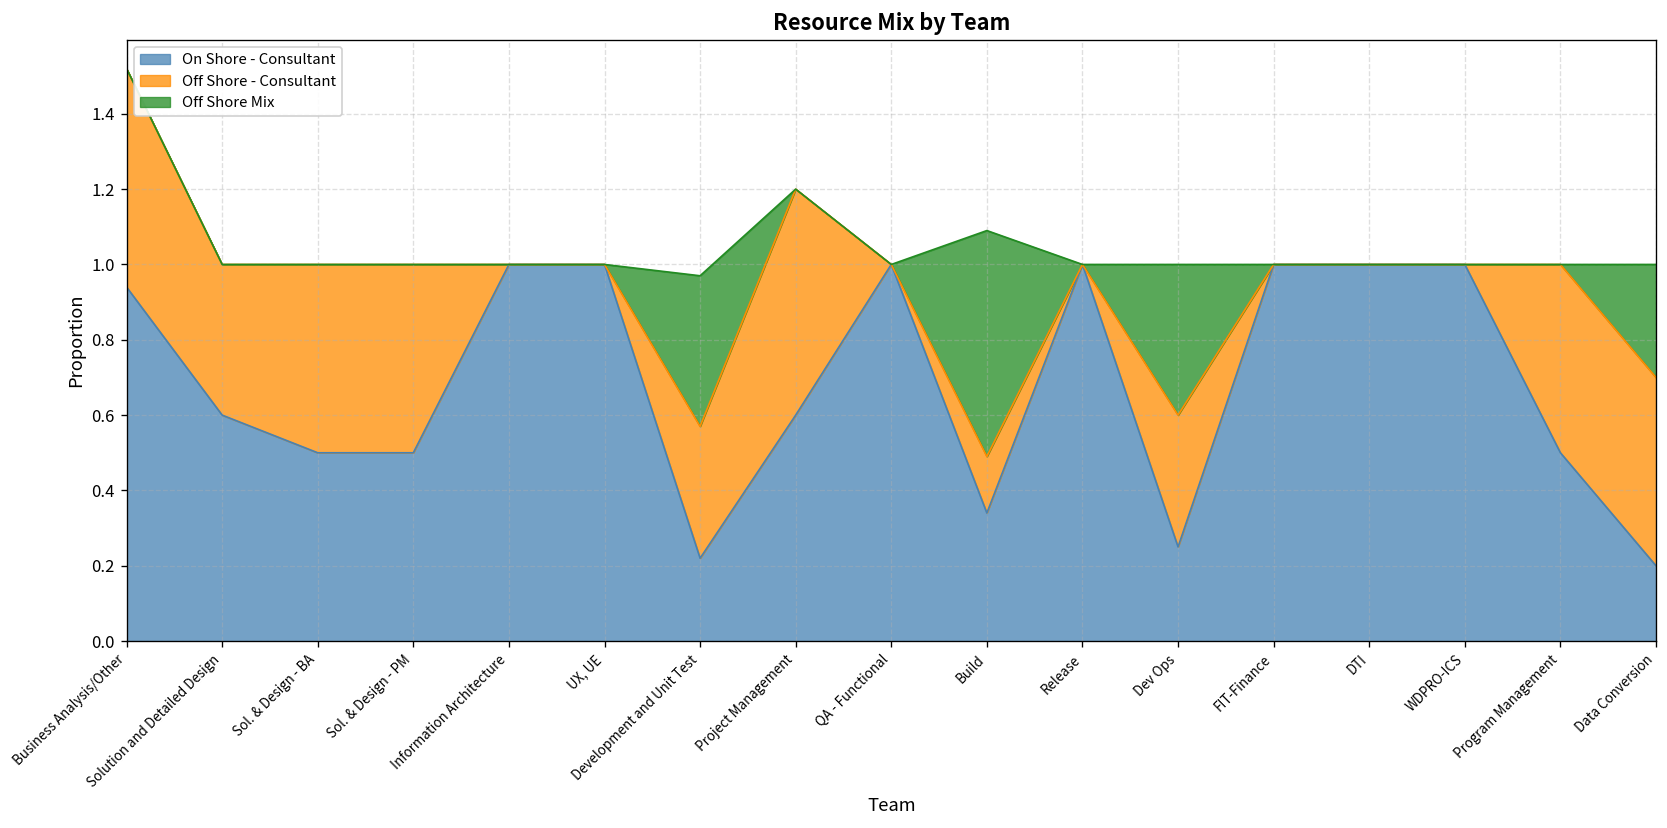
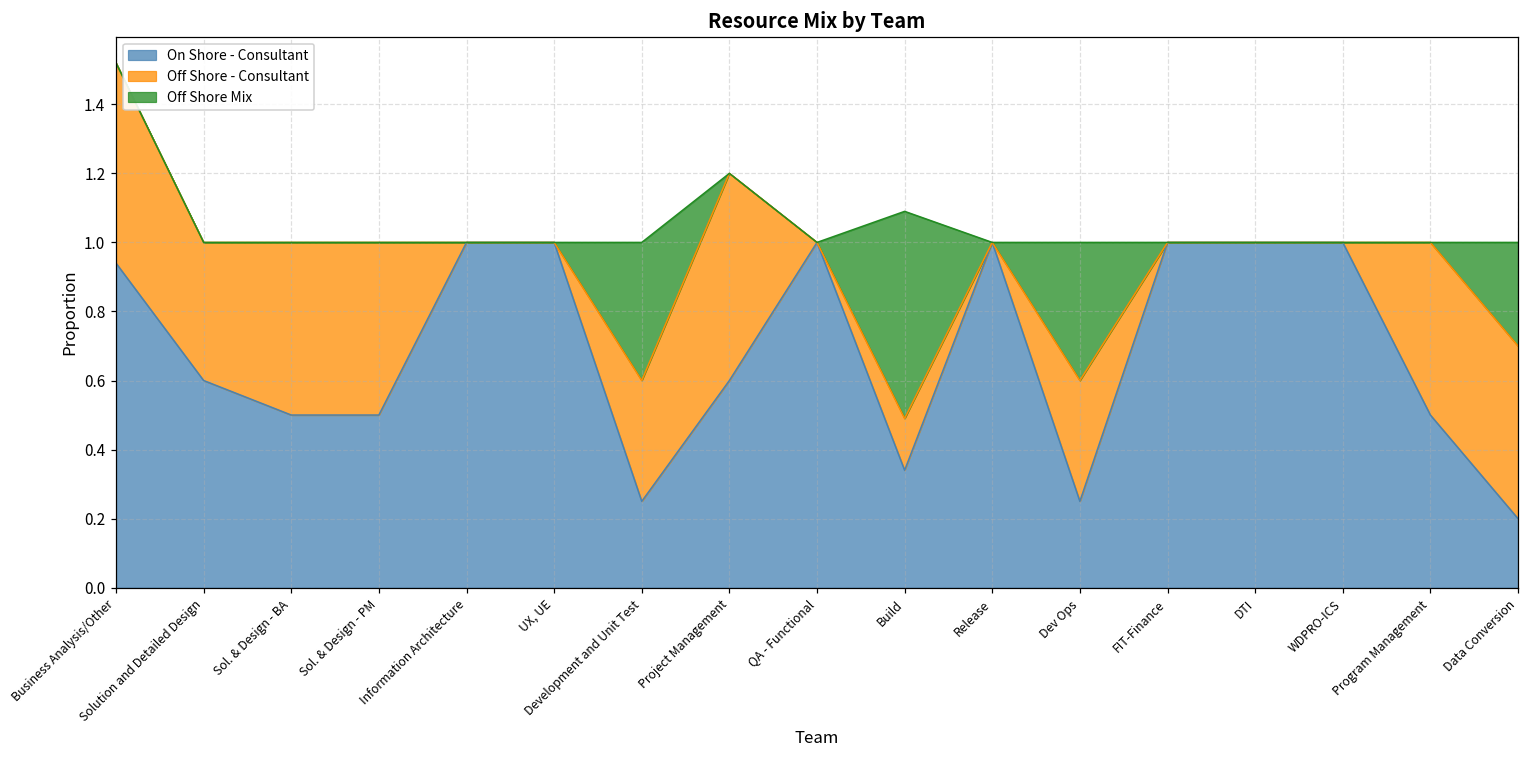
On Shore - Consultant, Development and Unit Test: 0.22 -> 0.25
